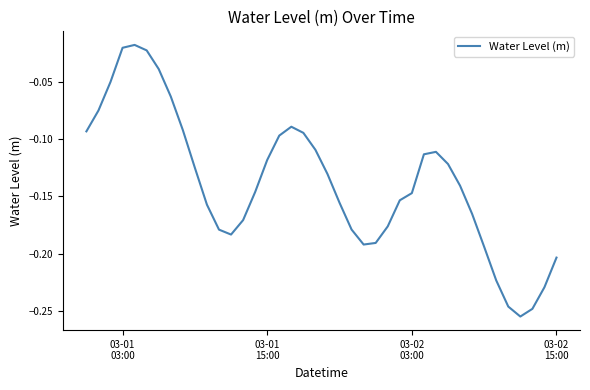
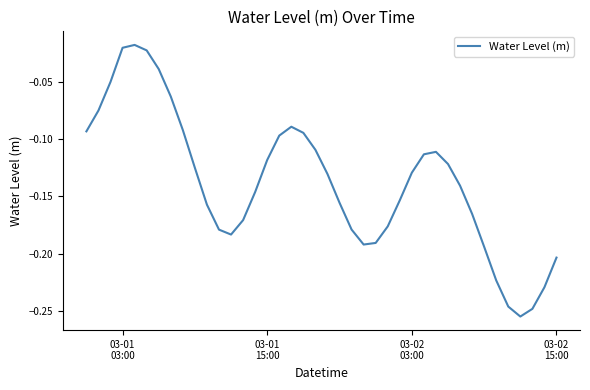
03-02 03:00: -0.147 -> -0.129
